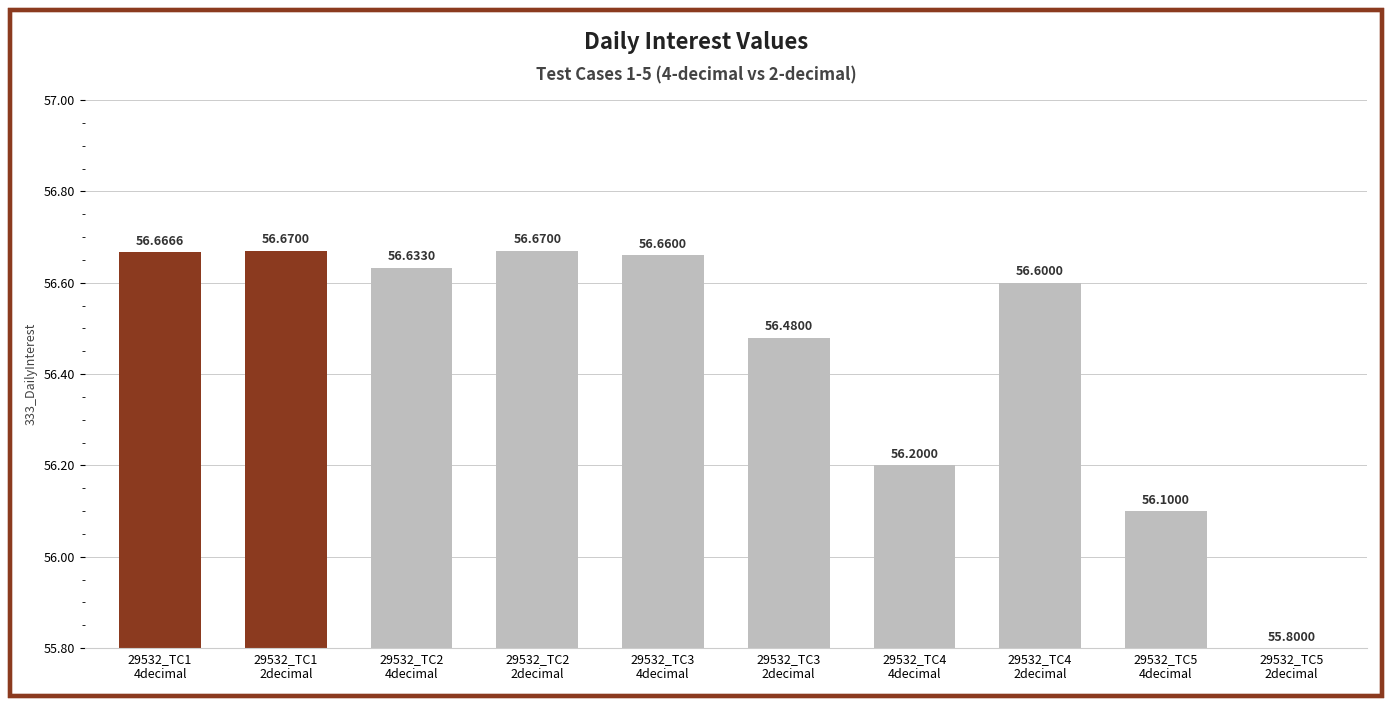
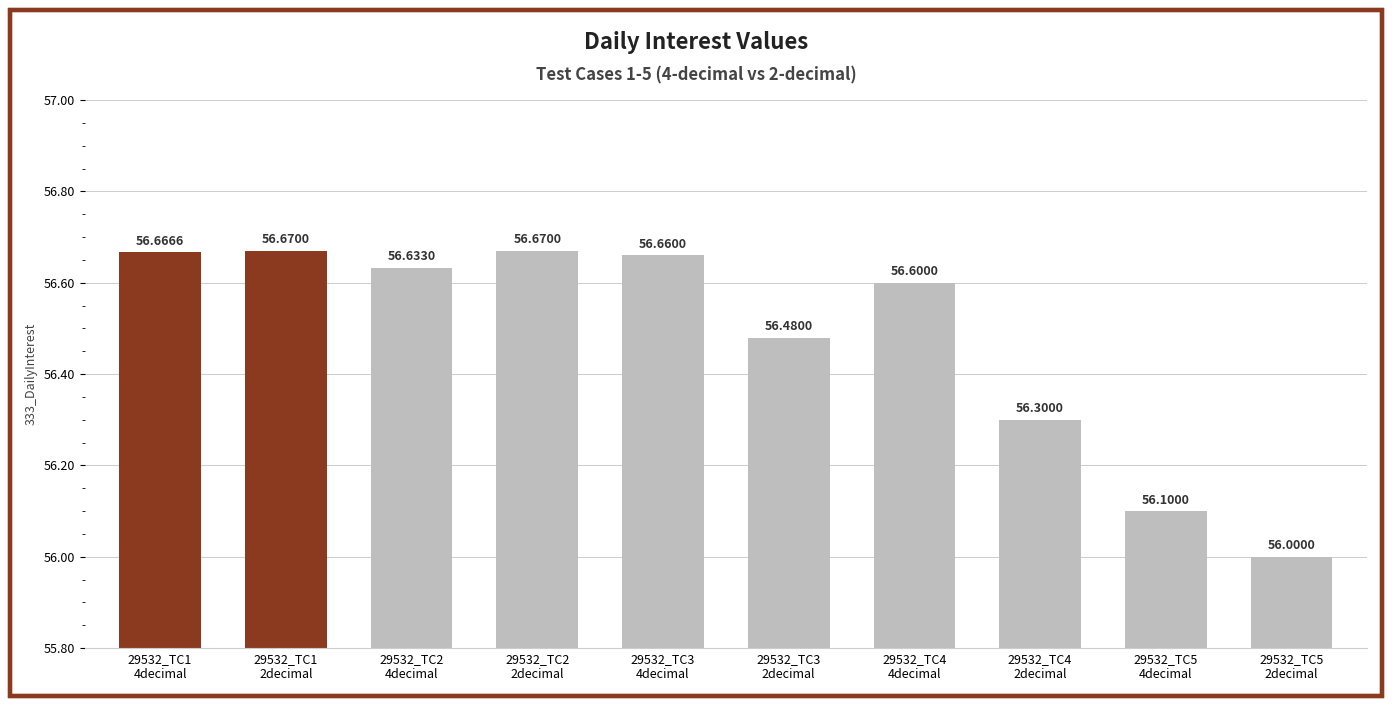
29532_TC4 4decimal: 56.2000 -> 56.6000
29532_TC4 2decimal: 56.6000 -> 56.3000
29532_TC5 2decimal: 55.8000 -> 56.0000
